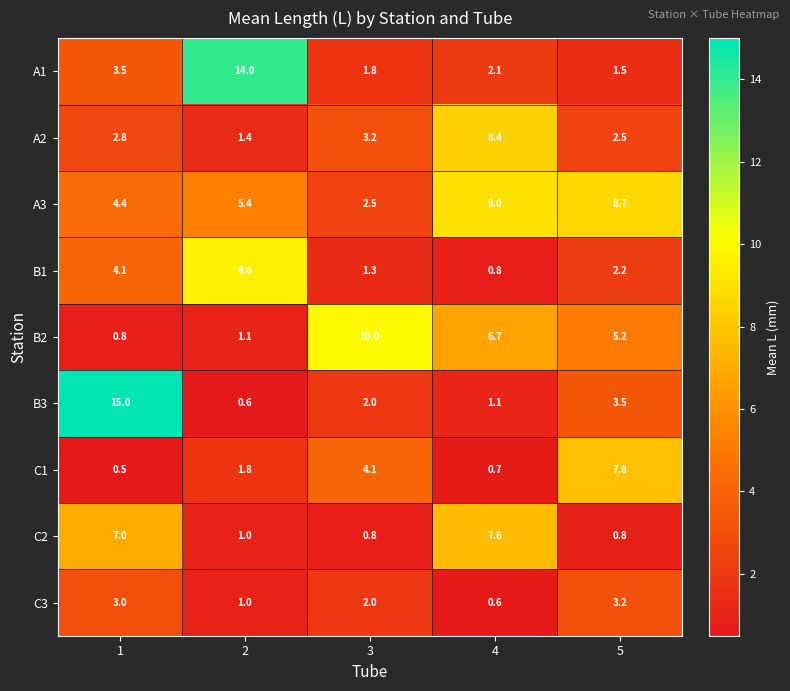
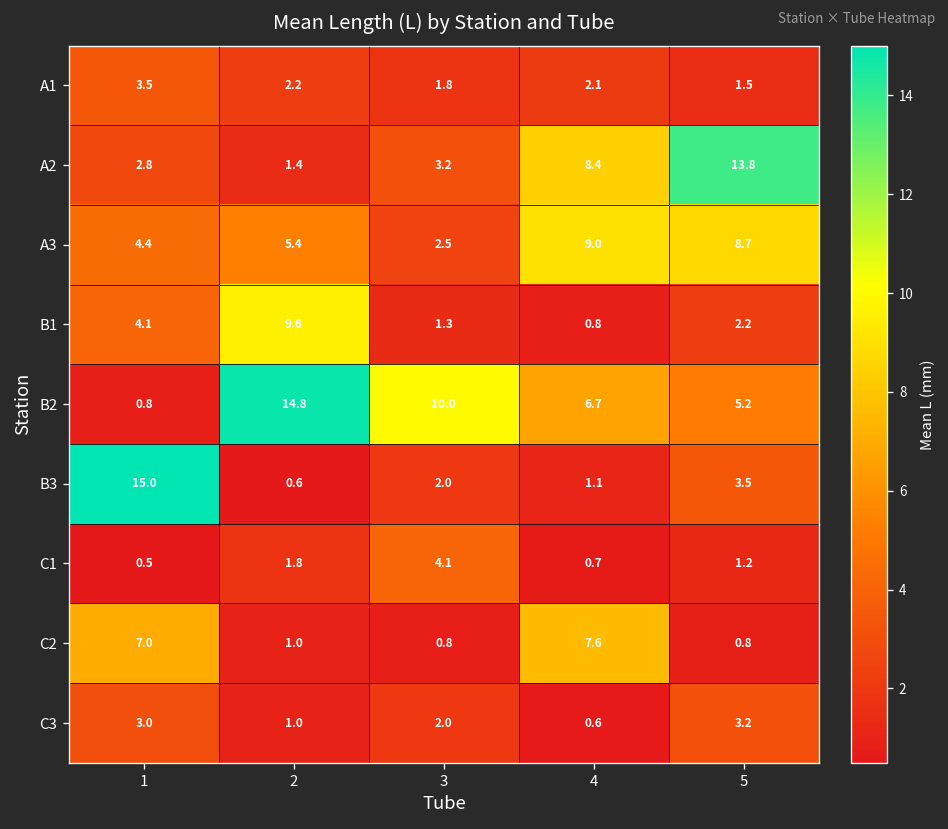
A1, 2: 14.0 -> 2.2
A2, 5: 2.5 -> 13.8
B2, 2: 1.1 -> 14.8
C1, 5: 7.8 -> 1.2
